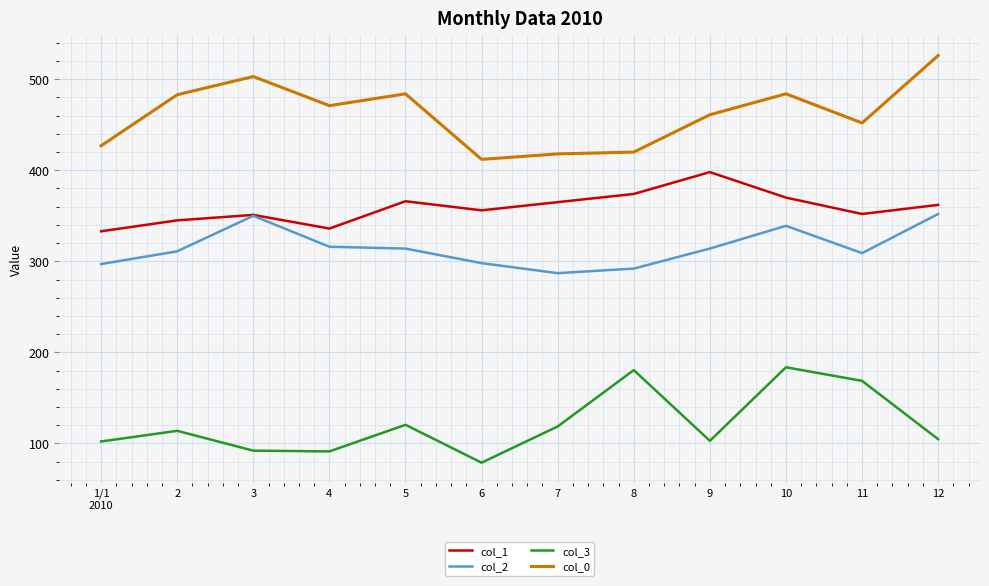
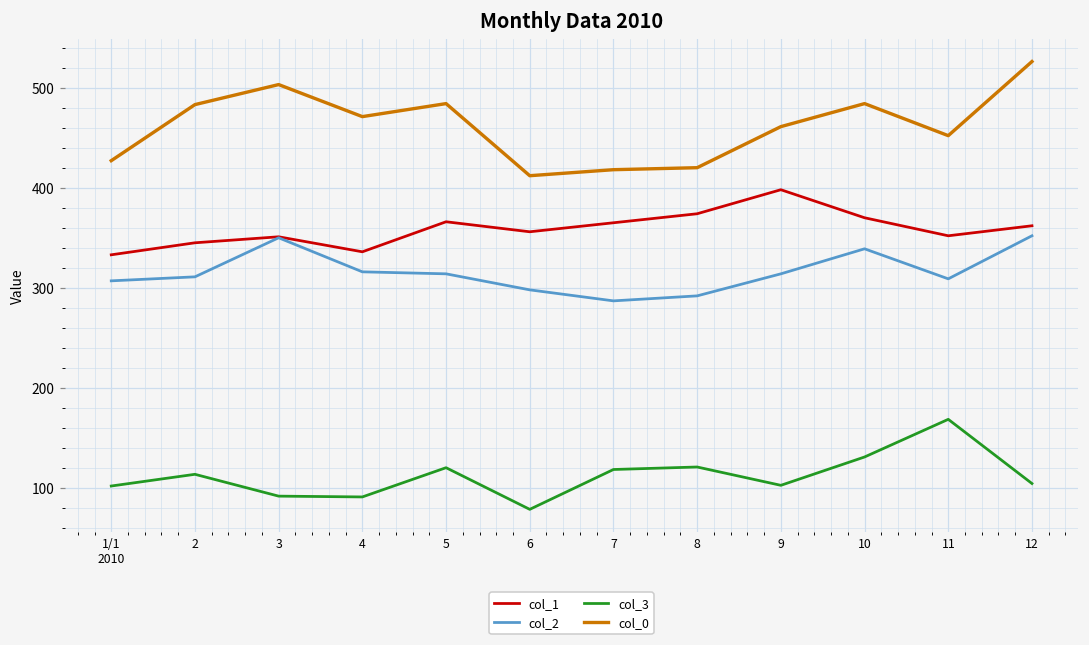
col_2, 1/1 2010: 300 -> 310
col_3, 8: 180 -> 120
col_3, 10: 180 -> 130
